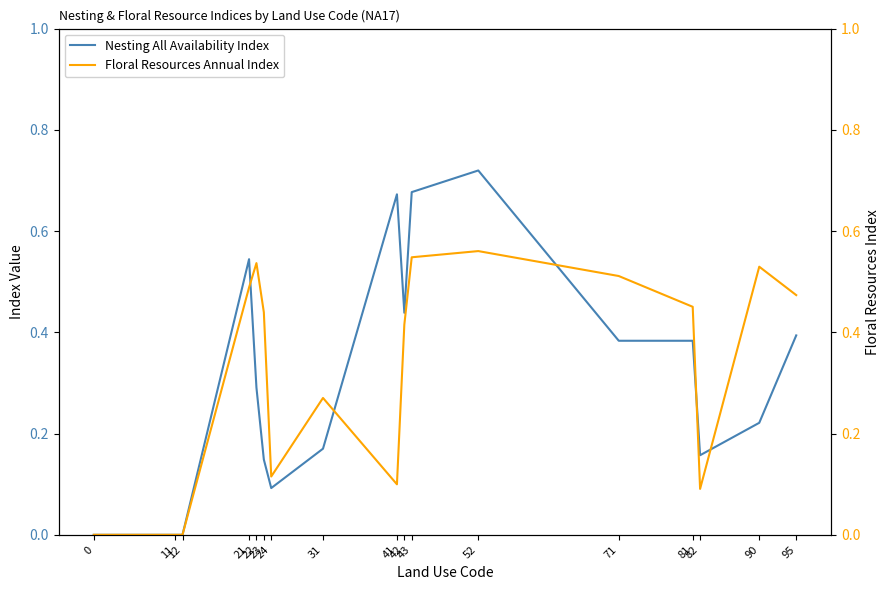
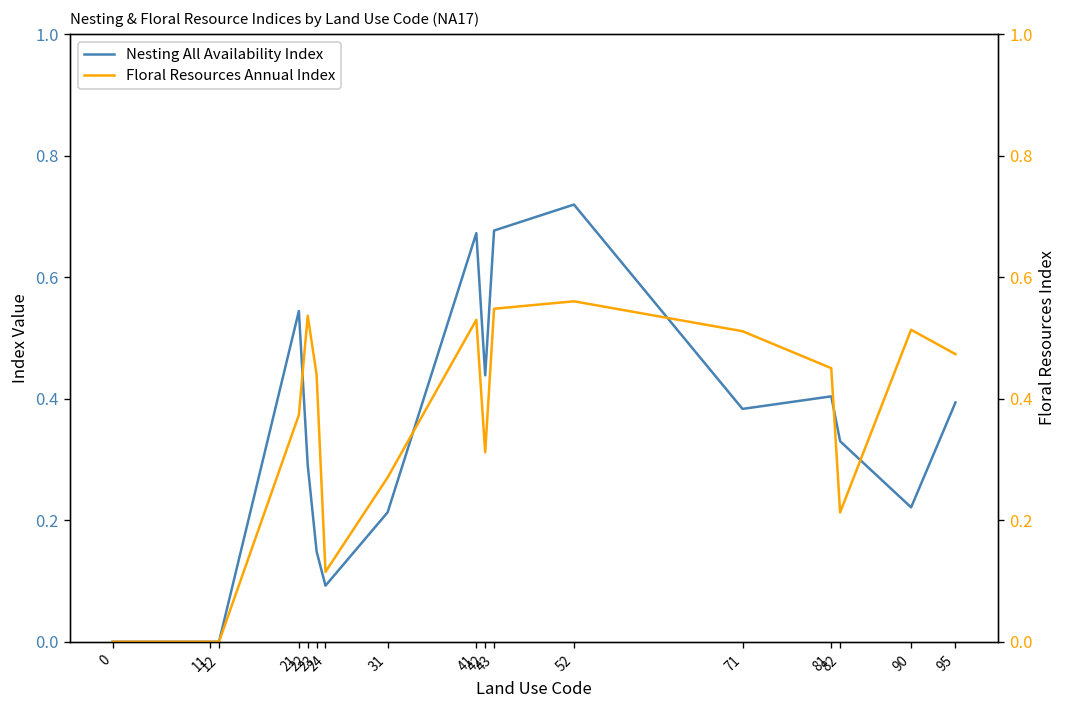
Nesting All Availability Index, 31: 0.17 -> 0.21
Nesting All Availability Index, 81: 0.38 -> 0.40
Nesting All Availability Index, 82: 0.16 -> 0.33
Floral Resources Annual Index, 21: 0.49 -> 0.37
Floral Resources Annual Index, 41: 0.10 -> 0.53
Floral Resources Annual Index, 42: 0.42 -> 0.31
Floral Resources Annual Index, 82: 0.09 -> 0.21
Floral Resources Annual Index, 90: 0.53 -> 0.51
